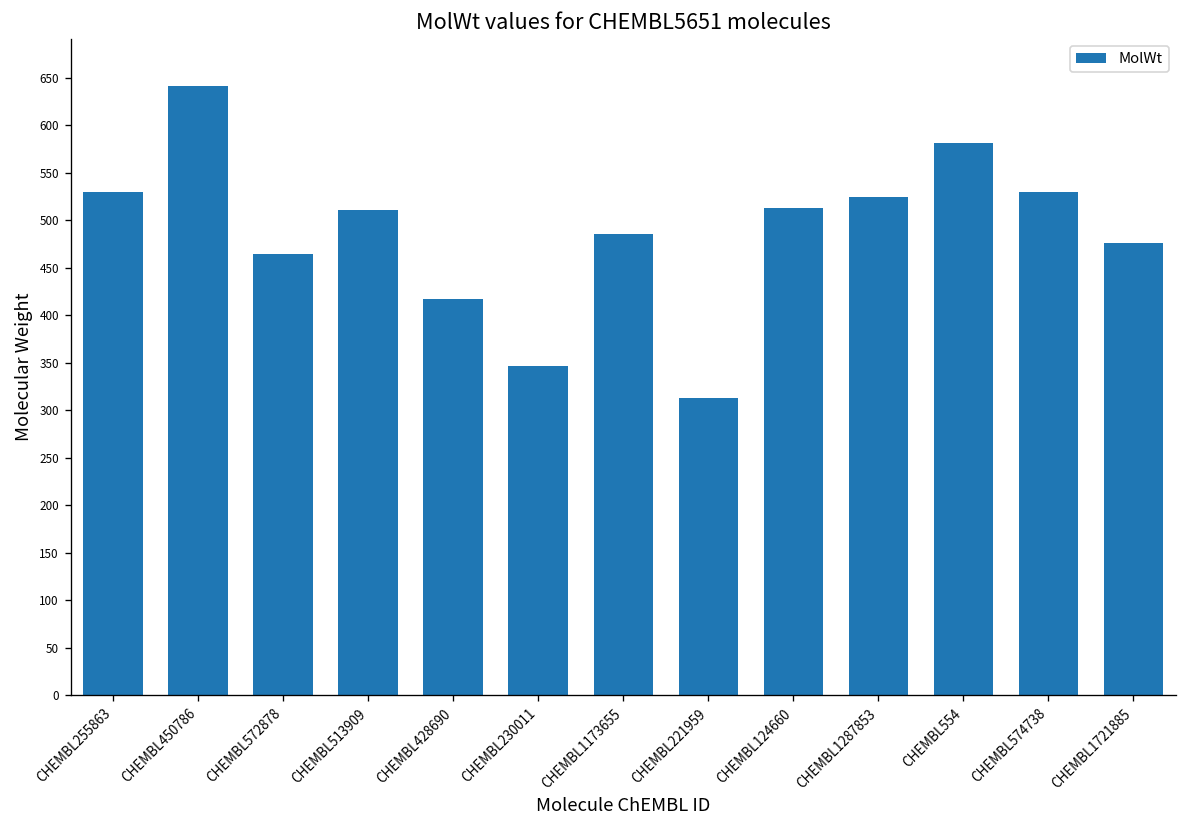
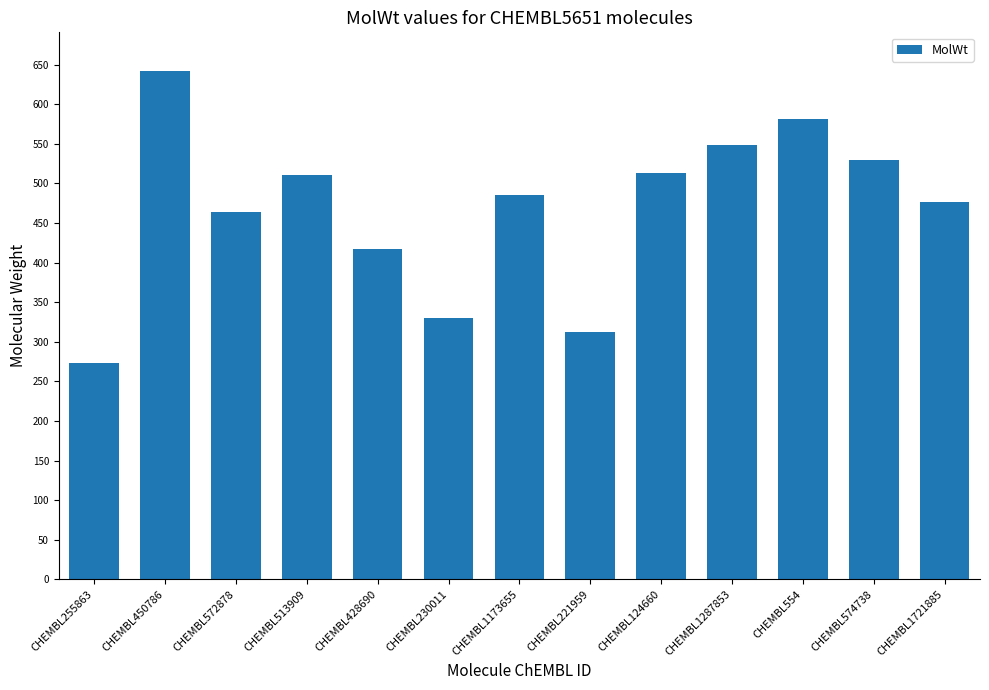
CHEMBL255863: 530 -> 270
CHEMBL230011: 350 -> 330
CHEMBL1287853: 520 -> 550
